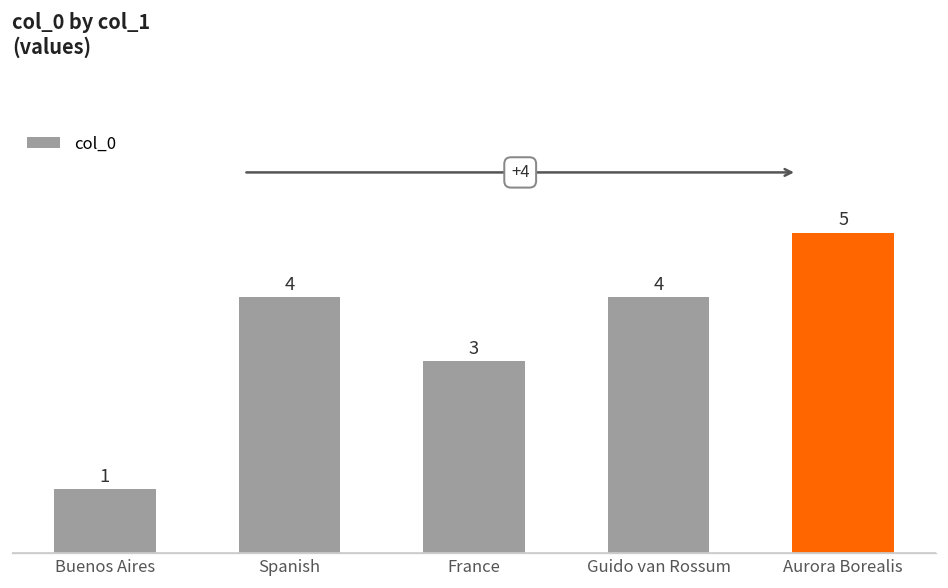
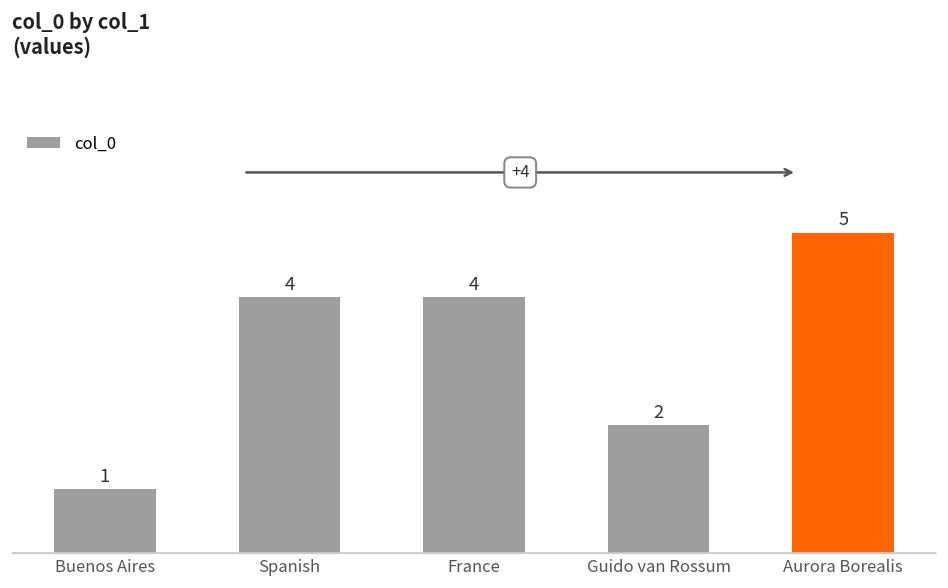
France: 3 -> 4
Guido van Rossum: 4 -> 2
